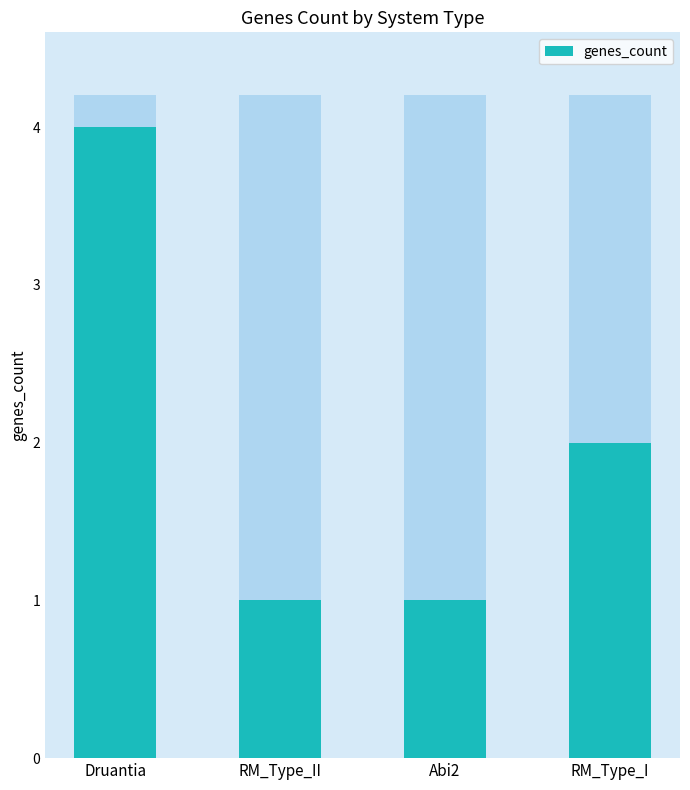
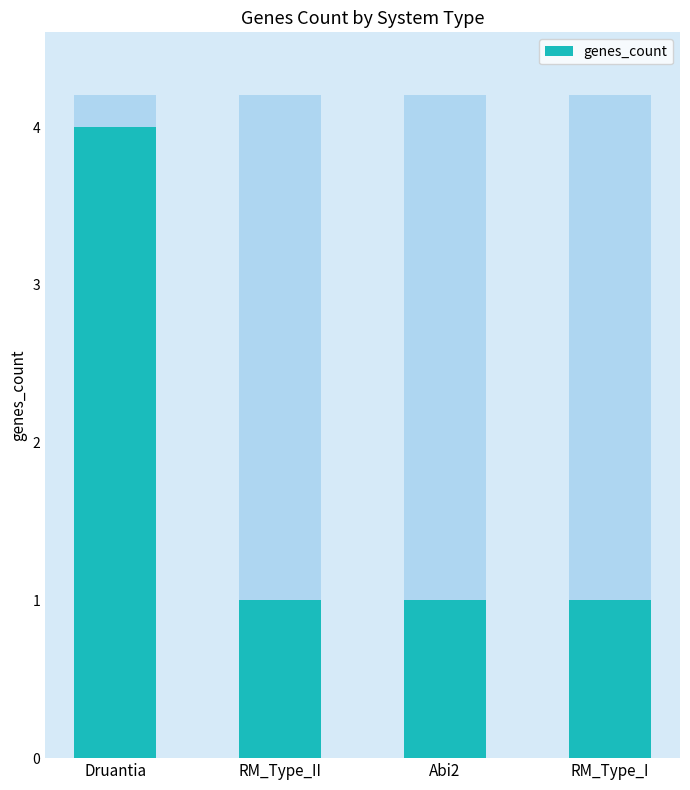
genes_count, RM_Type_I: 2 -> 1
